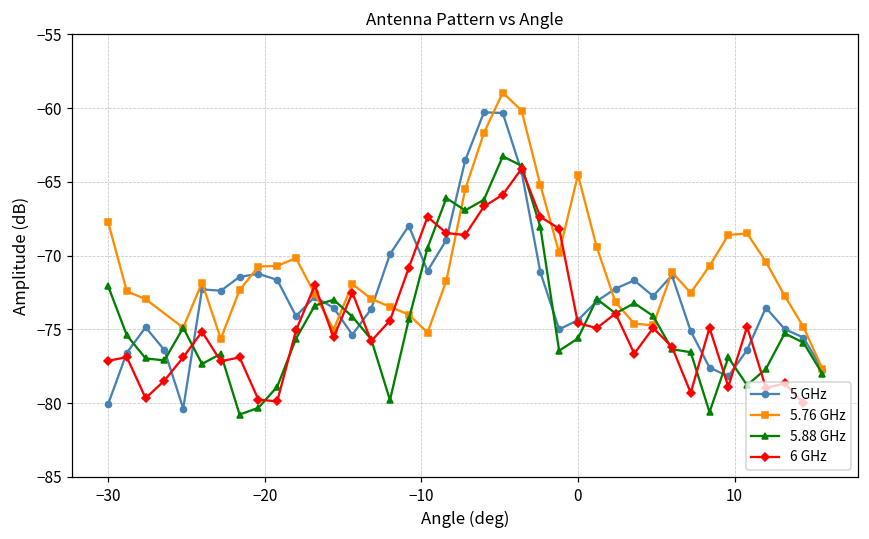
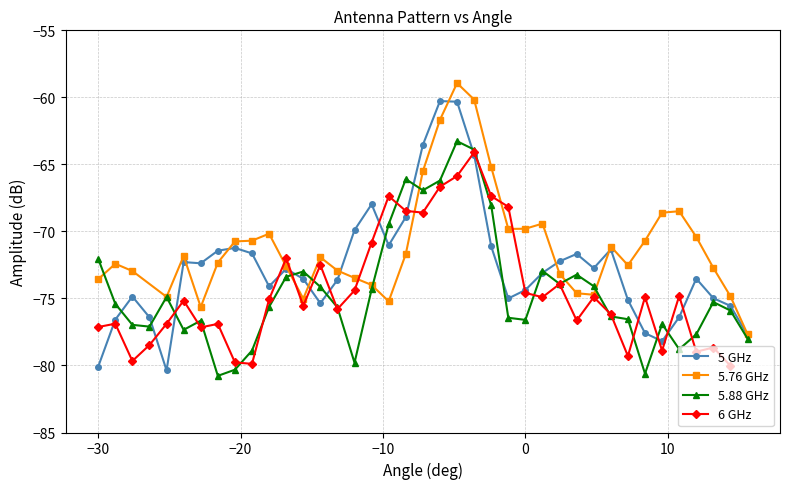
5.76 GHz, −30: -67.7 -> -73.6
5.76 GHz, 0: -64.5 -> -69.8
5.88 GHz, 0: -75.6 -> -76.6
